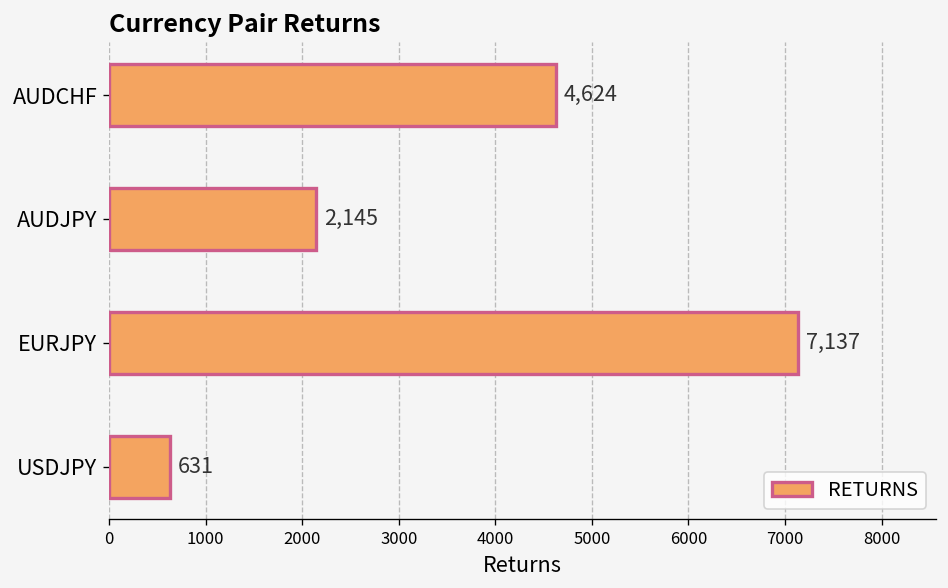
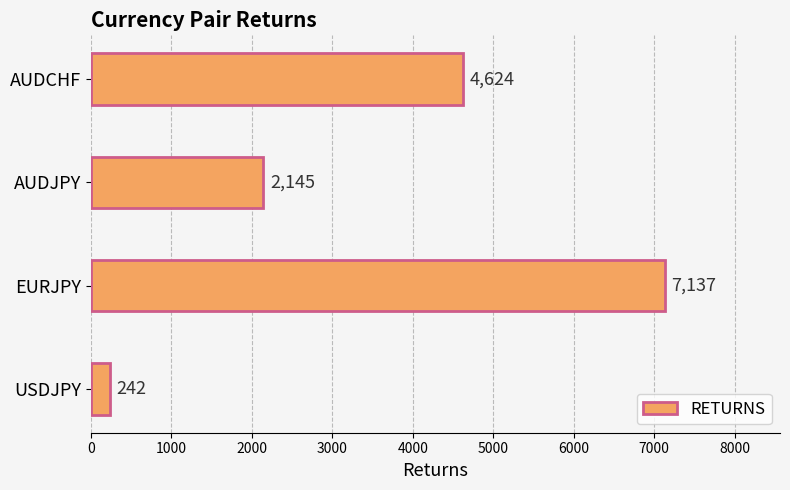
USDJPY: 631 -> 242
